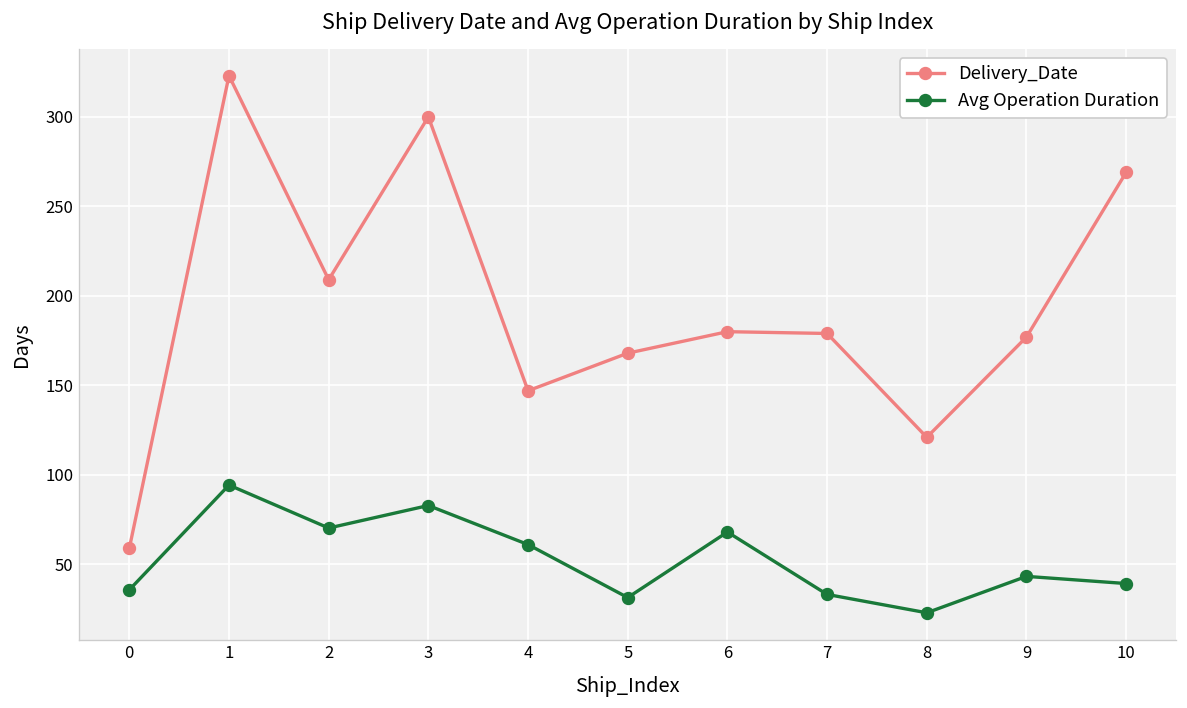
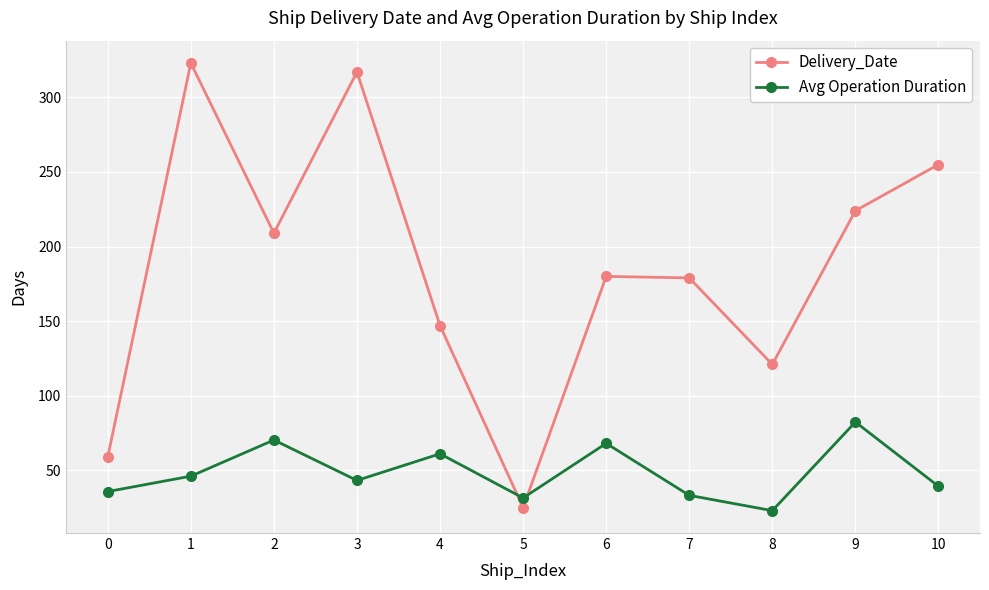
Avg Operation Duration, 1: 94 -> 46
Delivery_Date, 3: 300 -> 317
Avg Operation Duration, 3: 83 -> 43
Delivery_Date, 5: 168 -> 25
Delivery_Date, 9: 177 -> 224
Avg Operation Duration, 9: 43 -> 82
Delivery_Date, 10: 269 -> 255
